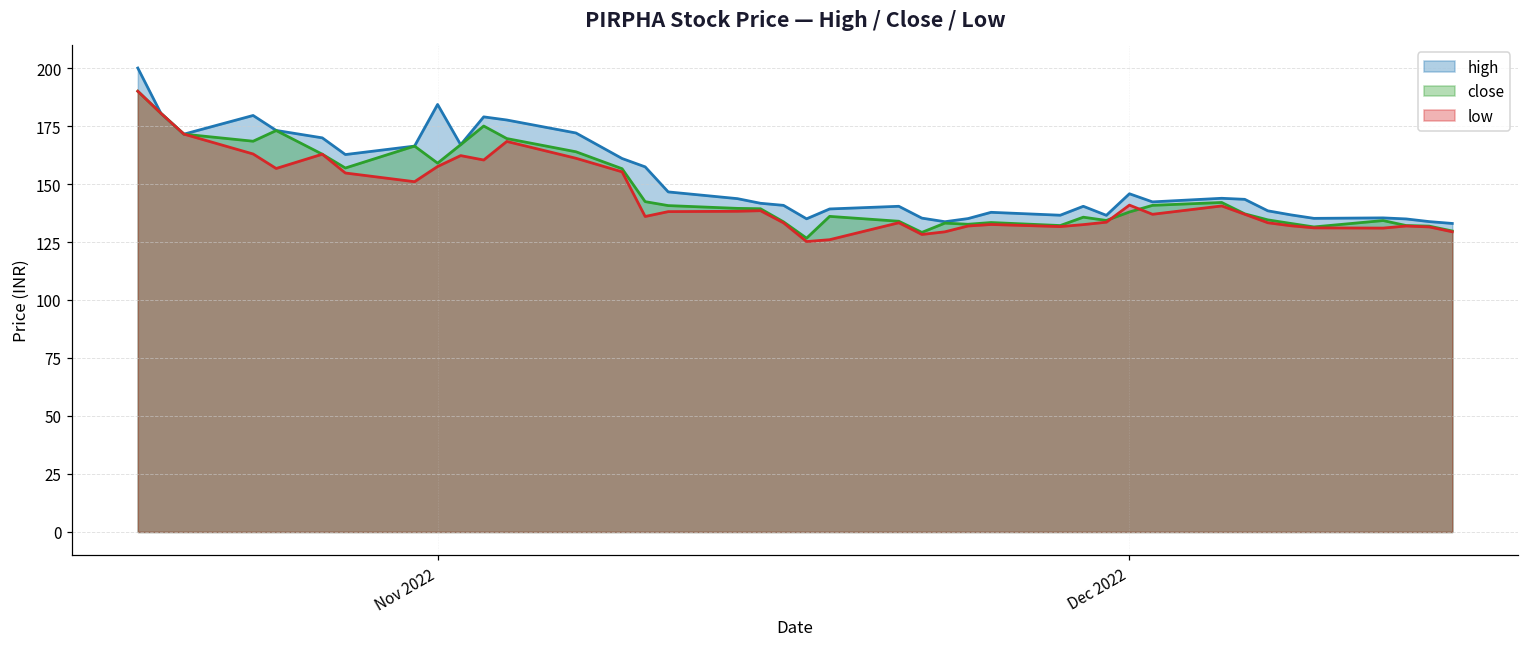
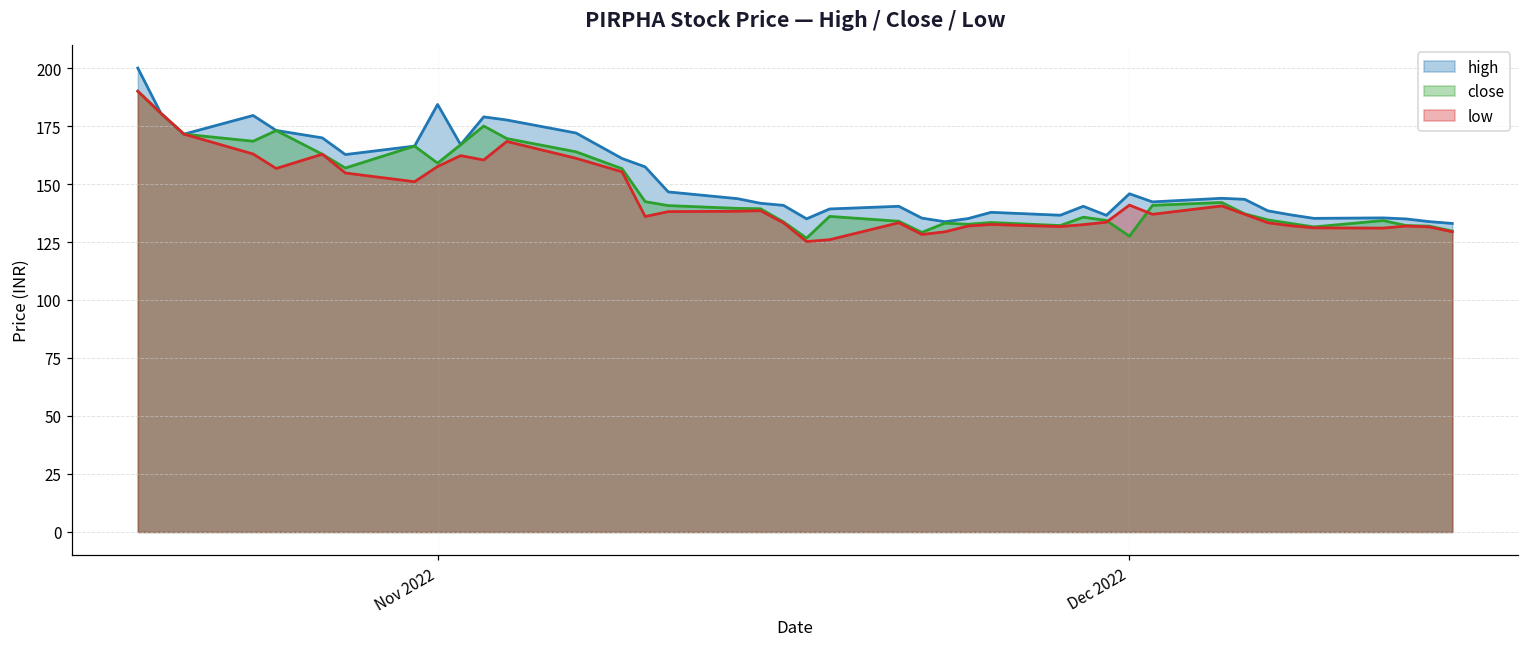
close, Dec 2022: 138 -> 127
